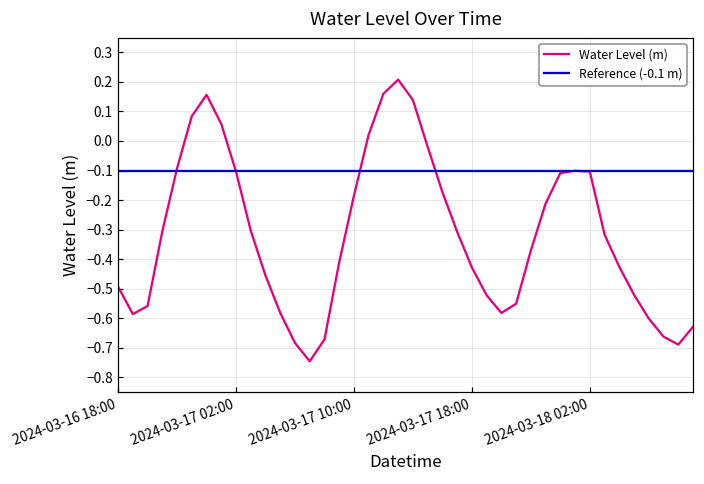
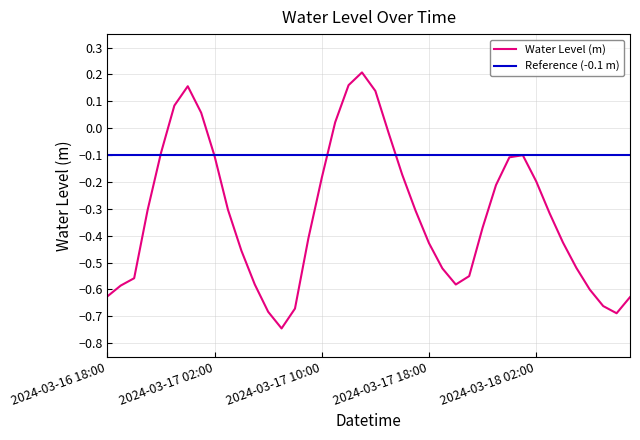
2024-03-16 18:00: -0.49 -> -0.63
2024-03-18 02:00: -0.10 -> -0.20
